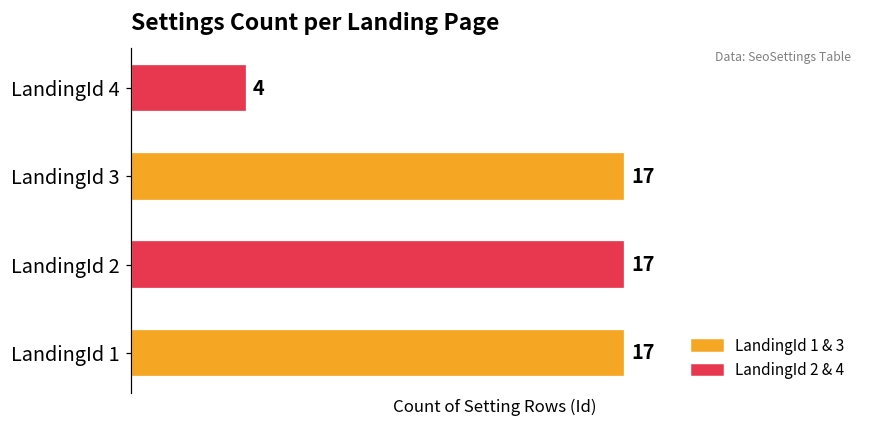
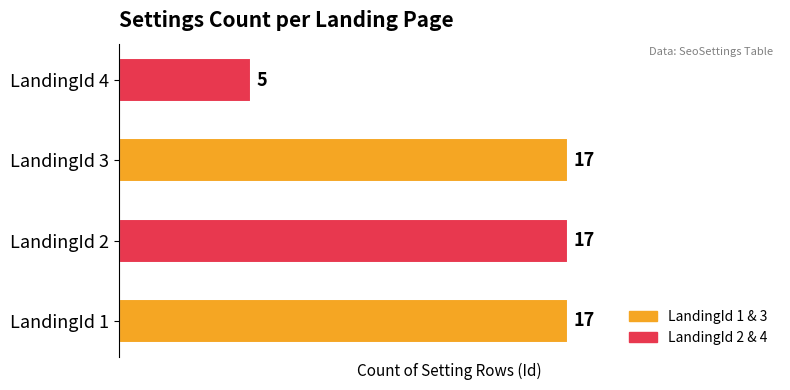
LandingId 4: 4 -> 5
